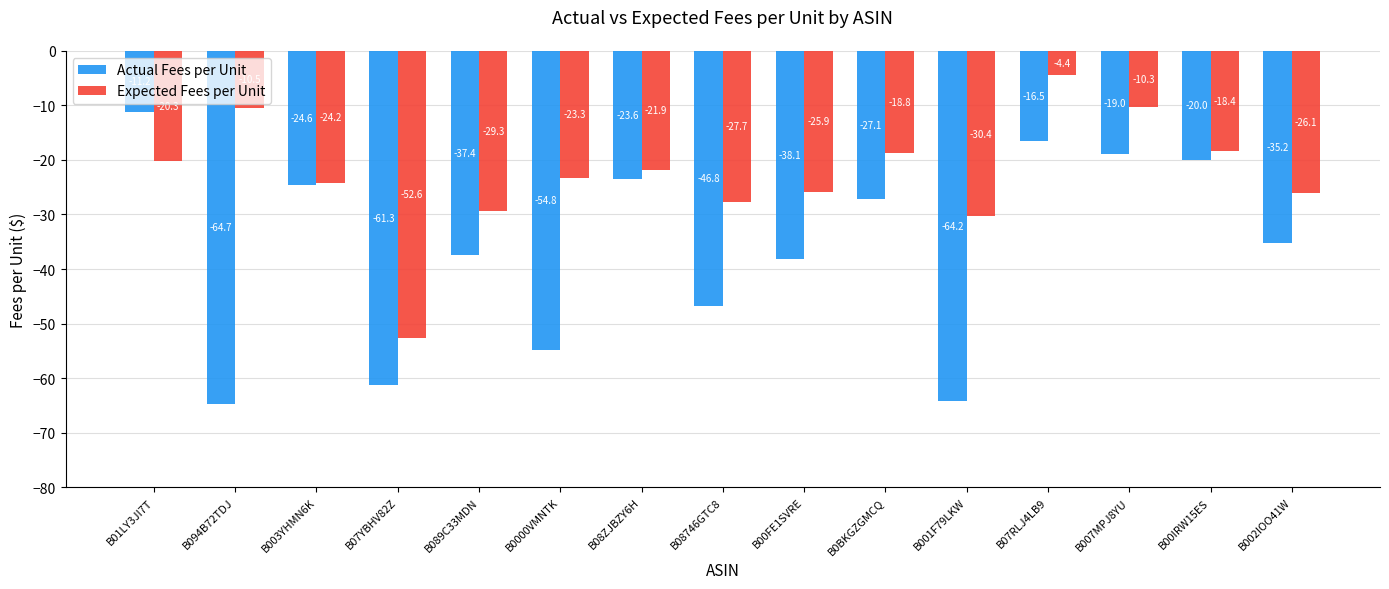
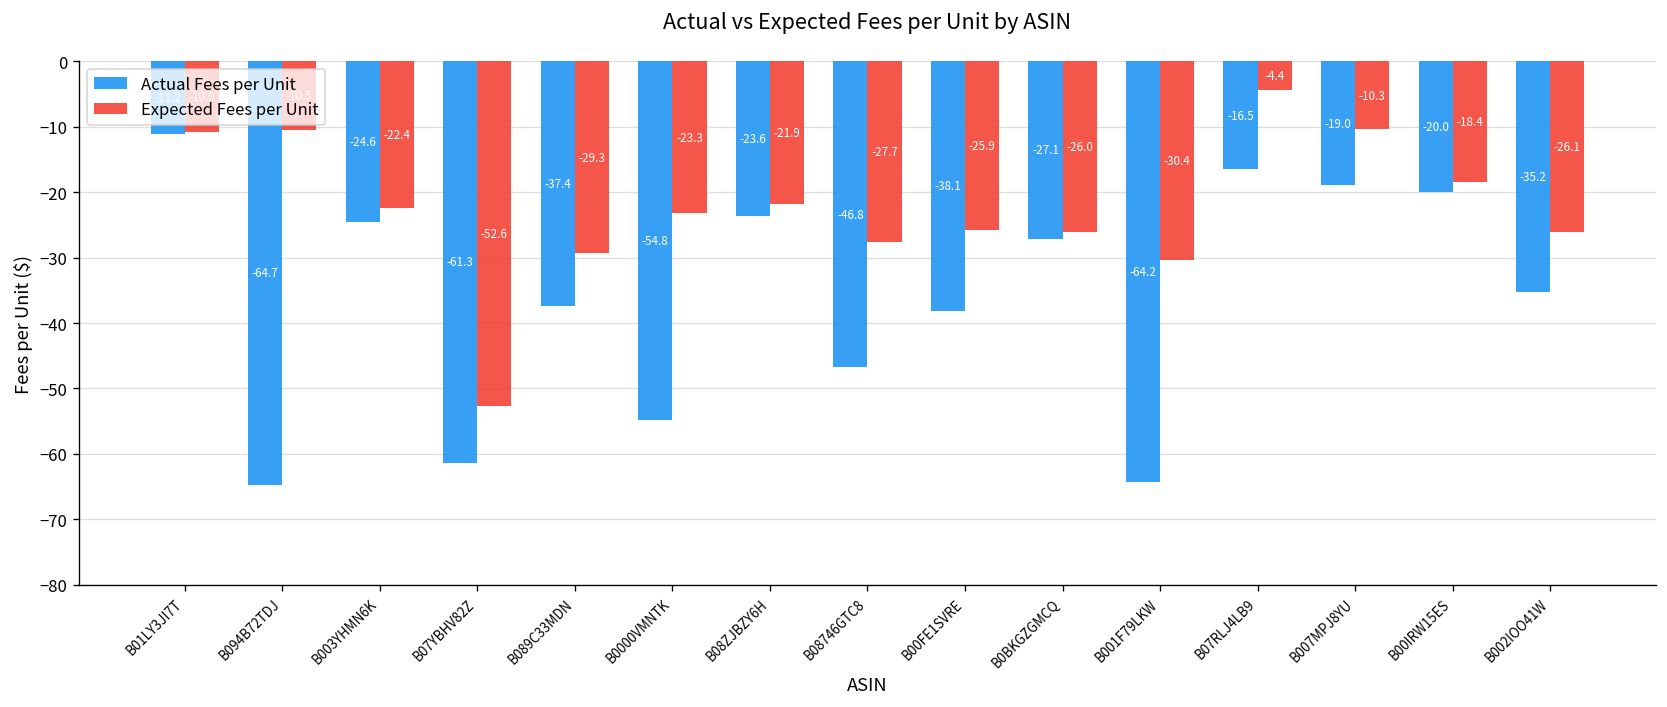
Expected Fees per Unit, B01LY3JI7T: -20 -> -11
Expected Fees per Unit, B003YHMN6K: -24.2 -> -22.4
Expected Fees per Unit, B0BKGZGMCQ: -18.8 -> -26.0
